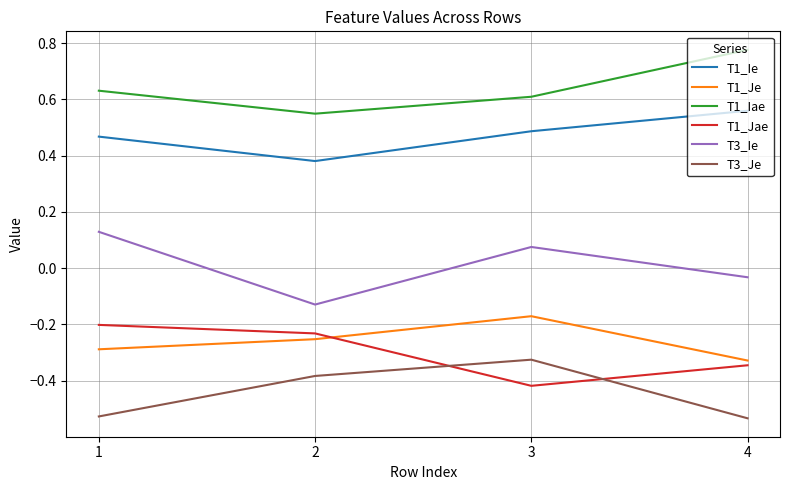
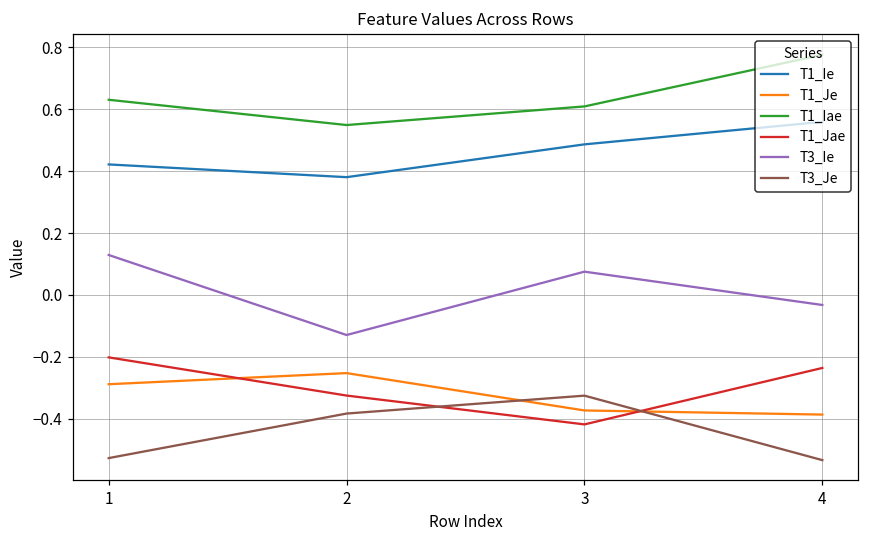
T1_Ie, 1: 0.47 -> 0.42
T1_Jae, 2: -0.23 -> -0.33
T1_Je, 3: -0.17 -> -0.37
T1_Je, 4: -0.33 -> -0.39
T1_Jae, 4: -0.35 -> -0.24
